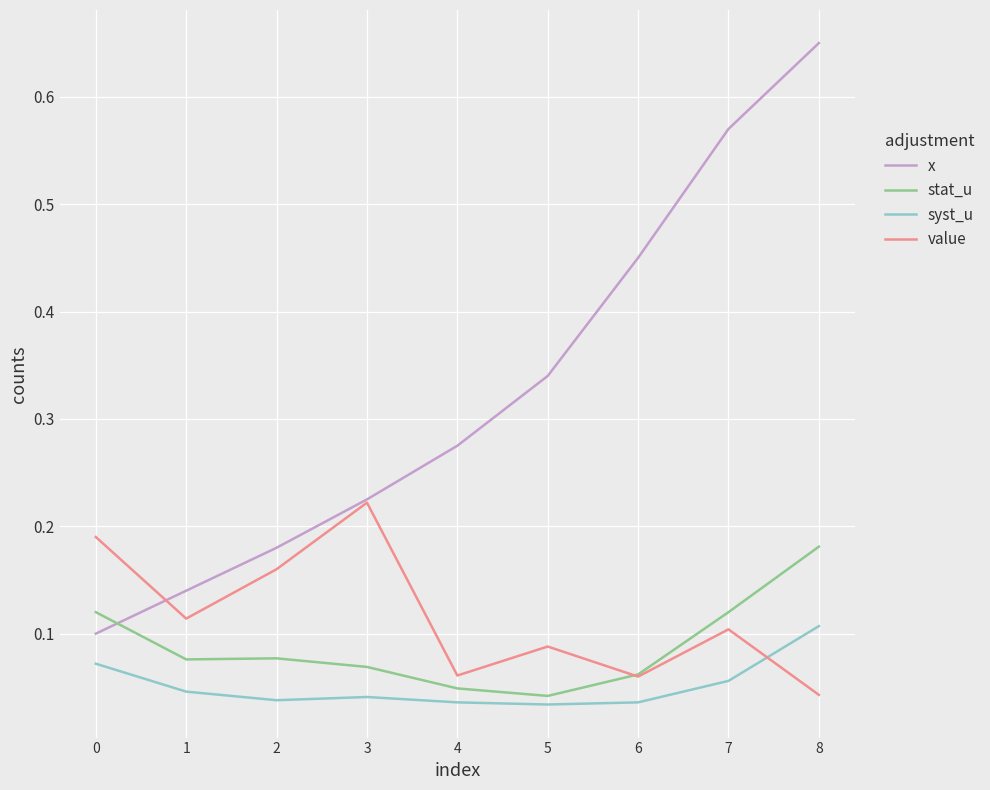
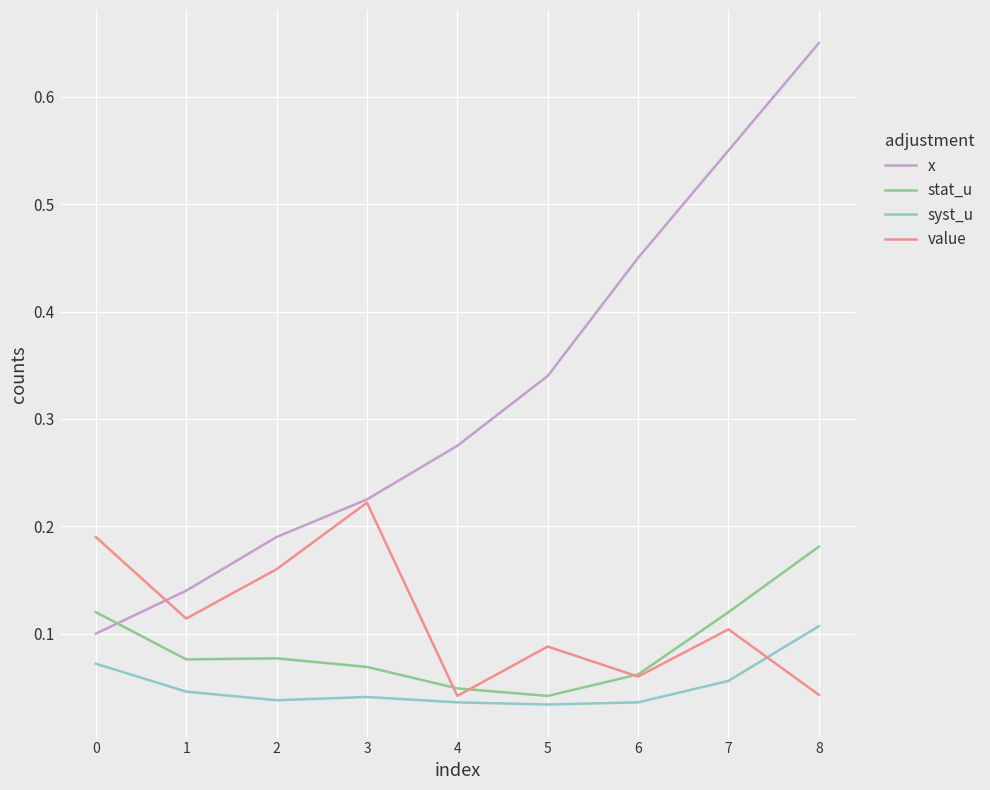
x, 2: 0.18 -> 0.19
value, 4: 0.061 -> 0.042
x, 7: 0.57 -> 0.55
